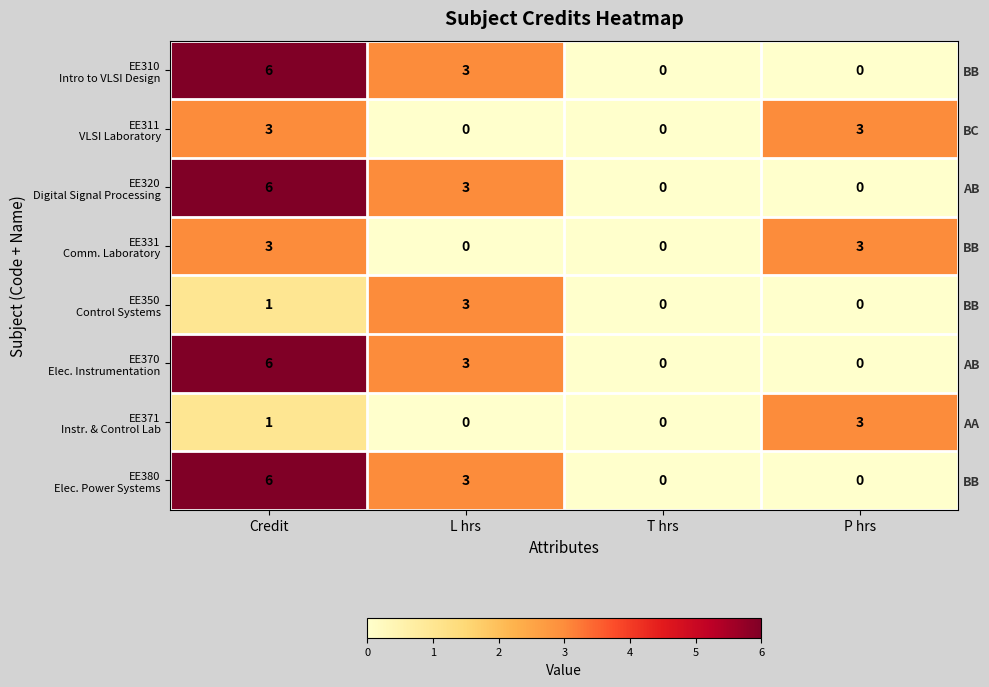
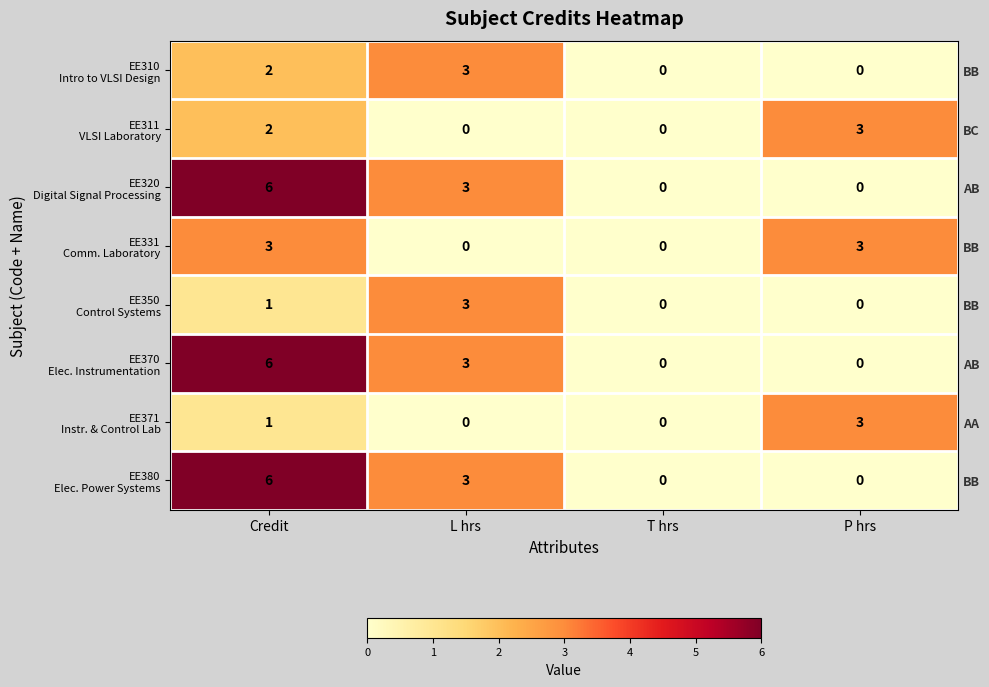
EE310 Intro to VLSI Design, Credit: 6 -> 2
EE311 VLSI Laboratory, Credit: 3 -> 2
